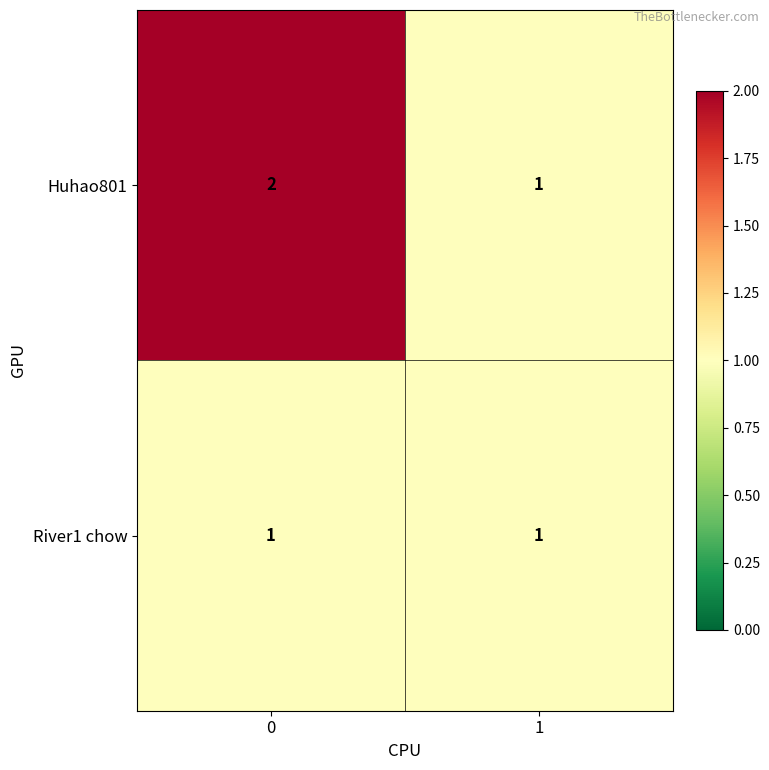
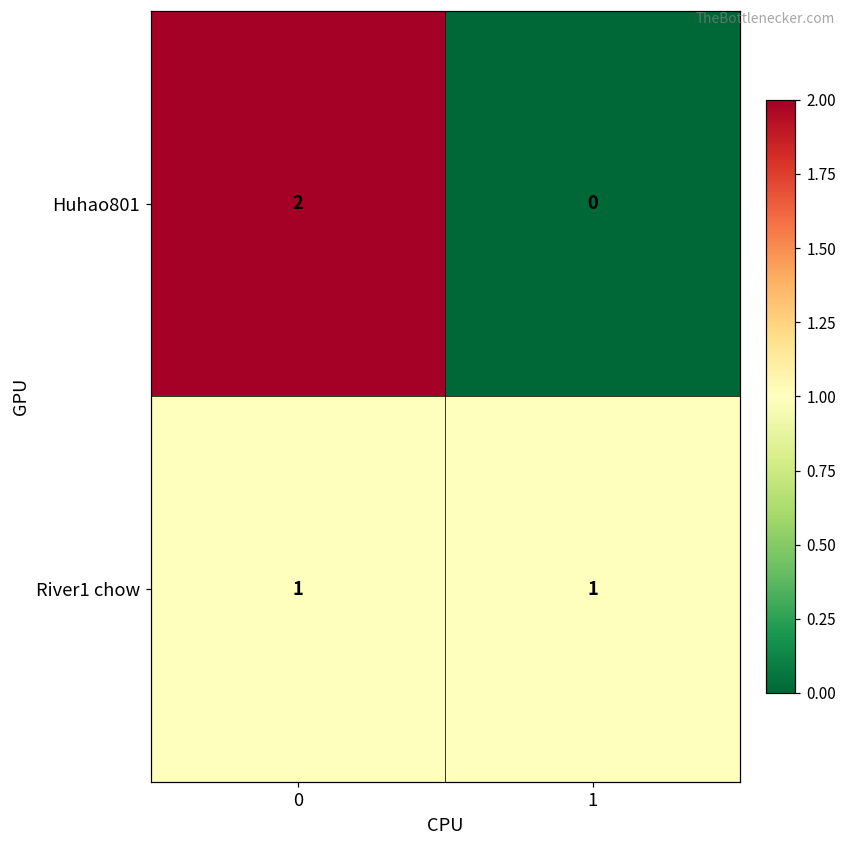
Huhao801, 1: 1 -> 0
